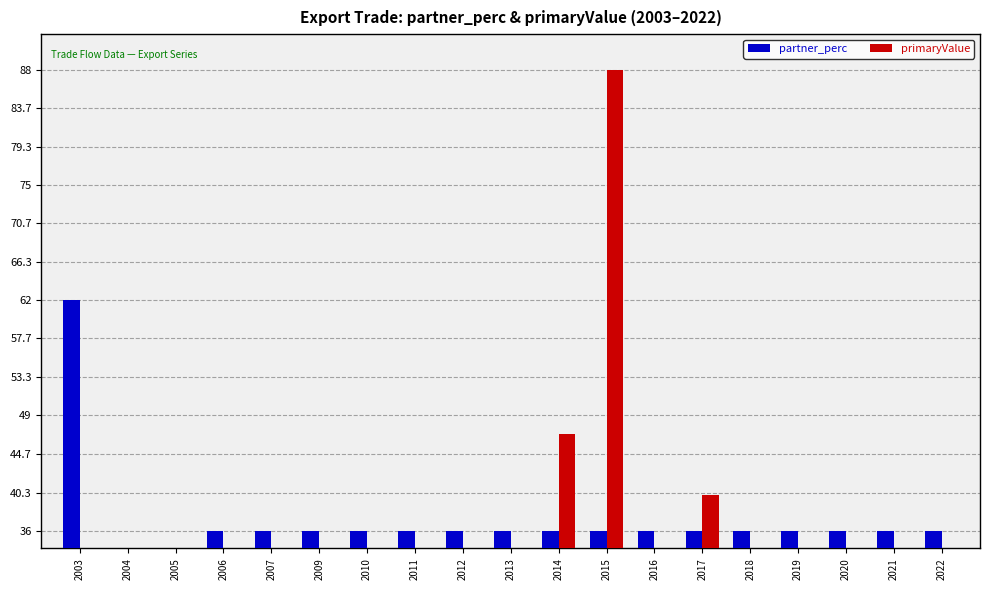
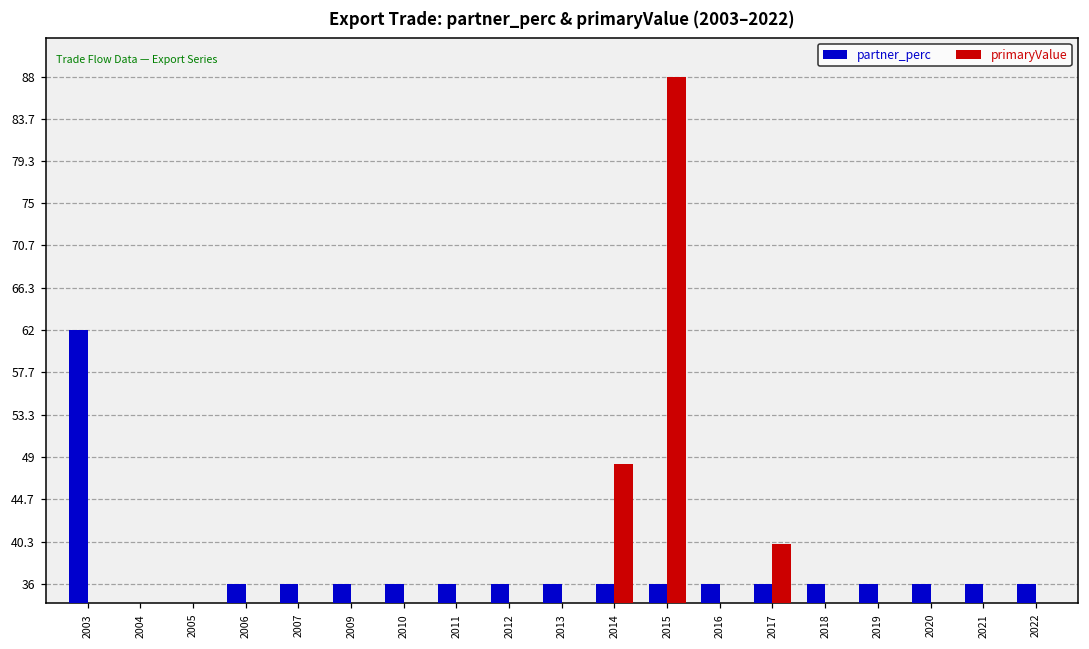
primaryValue, 2014: 47 -> 48
